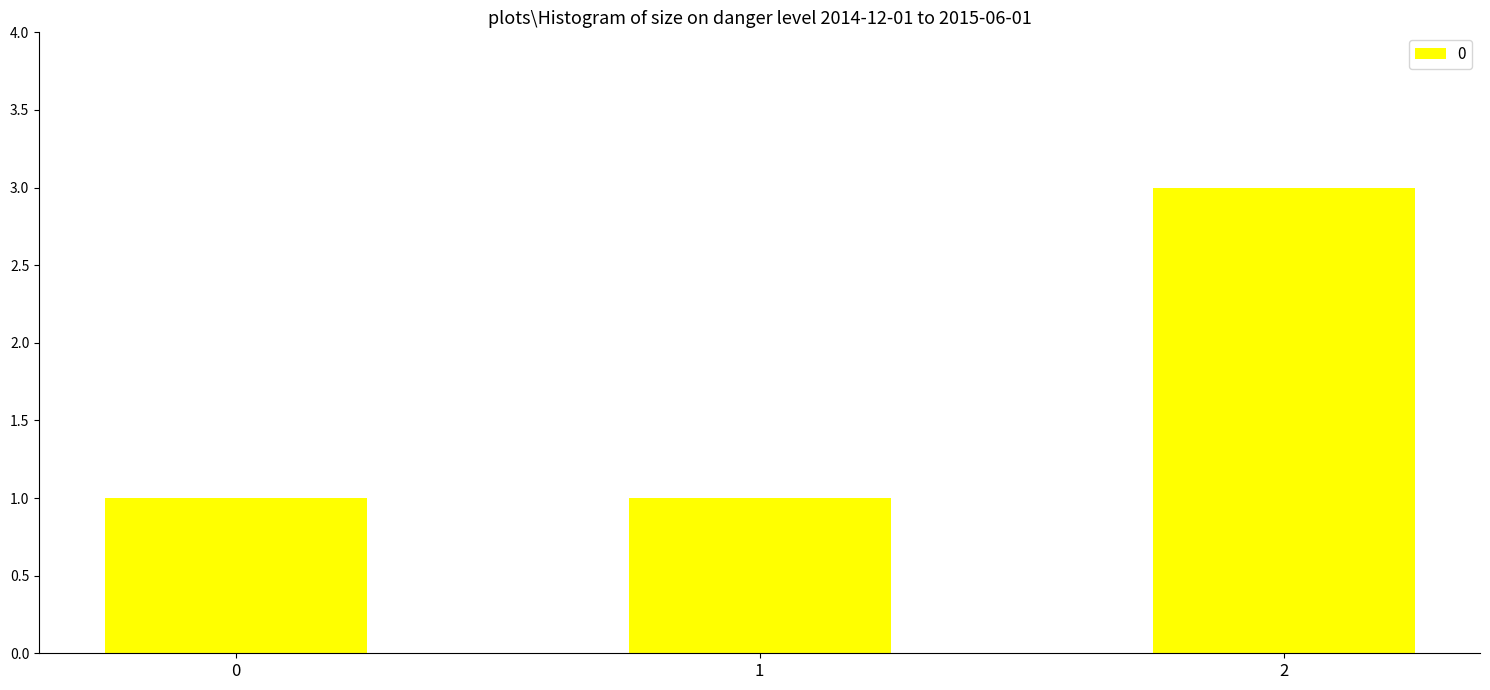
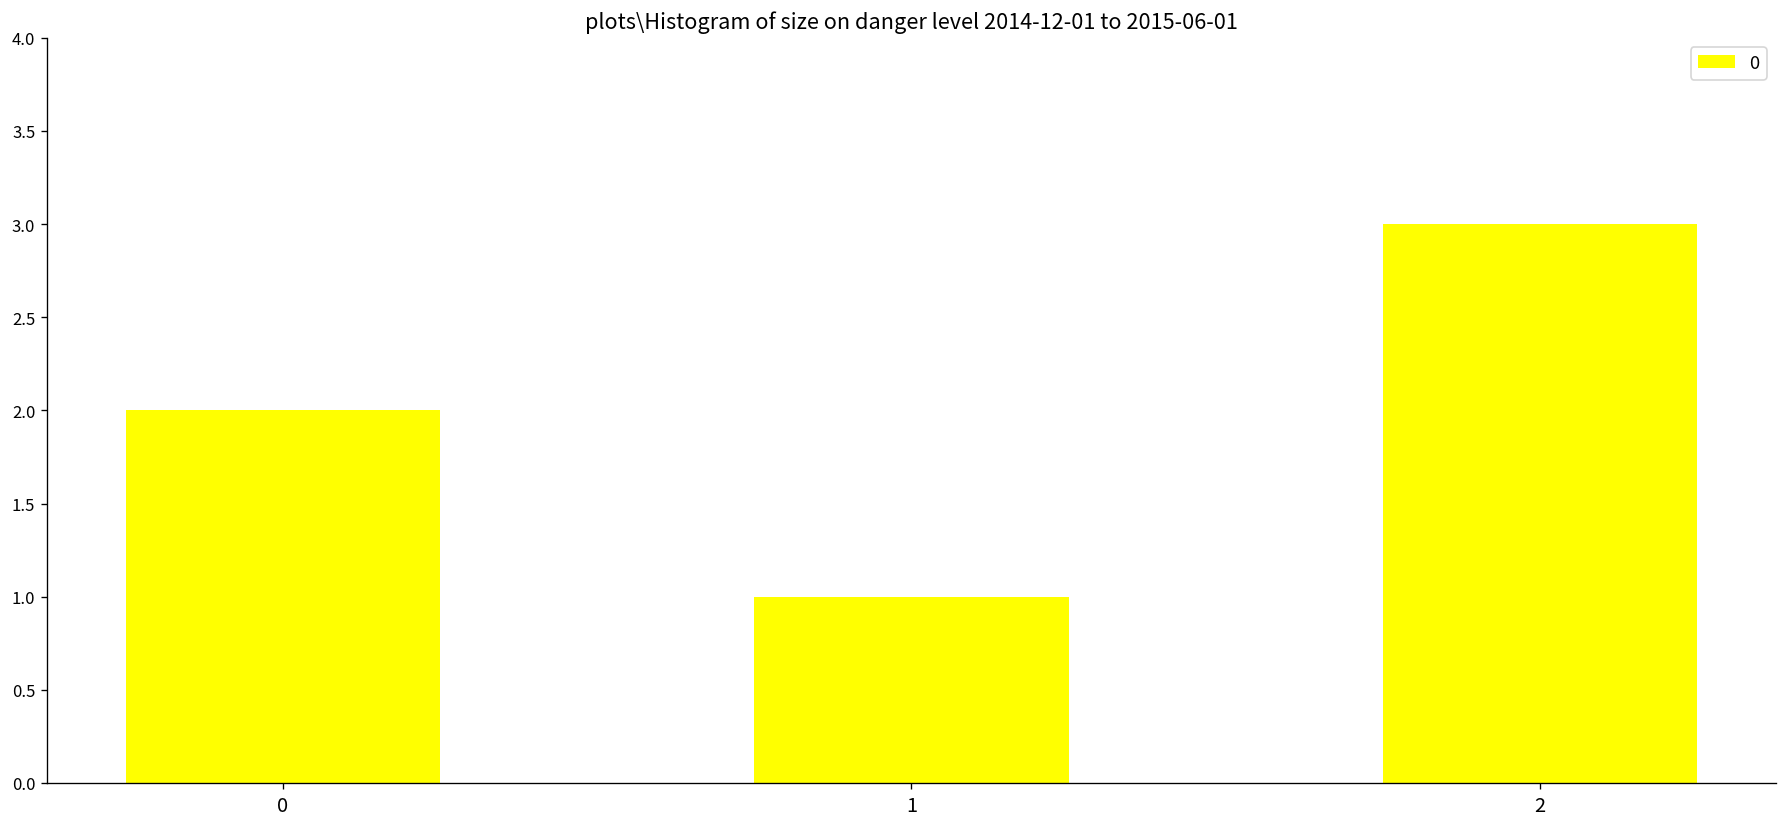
0: 1 -> 2
